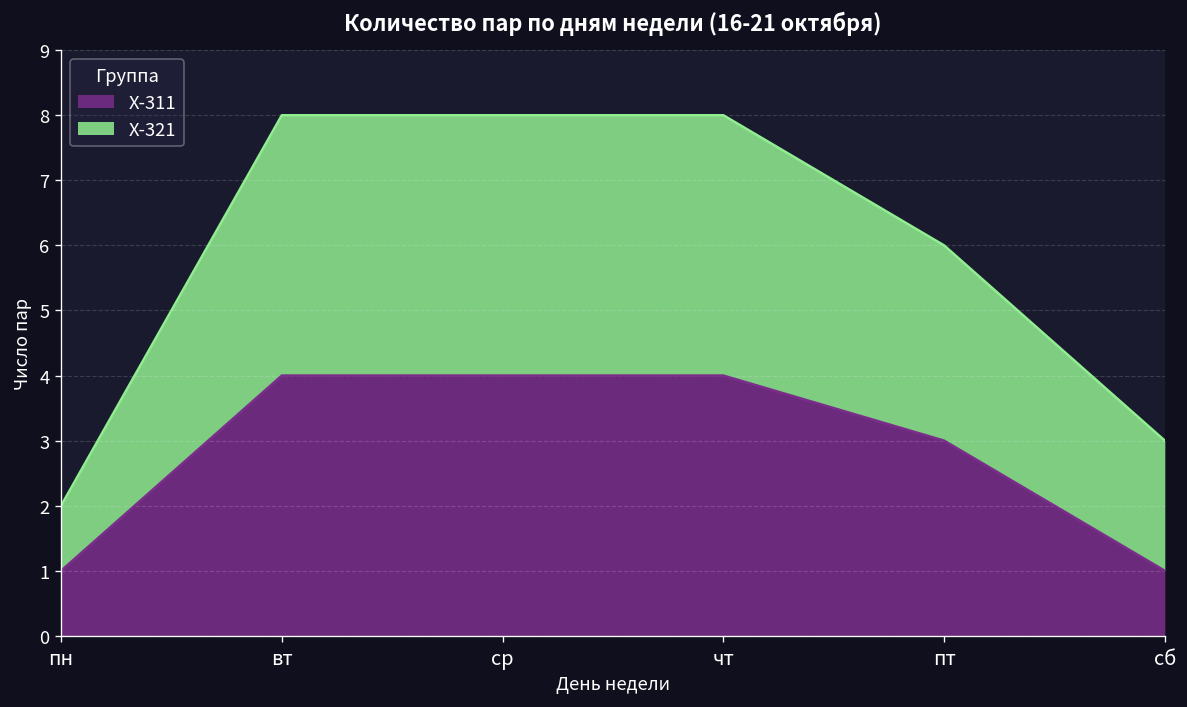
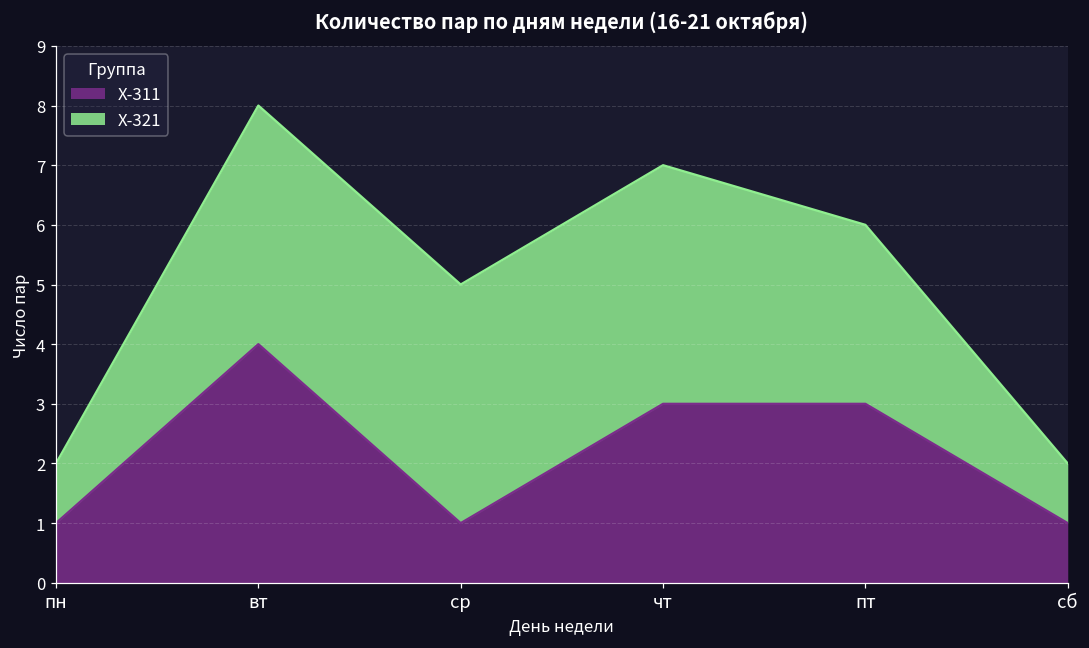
Х-311, ср: 4 -> 1
Х-311, чт: 4 -> 3
Х-321, сб: 2 -> 1
